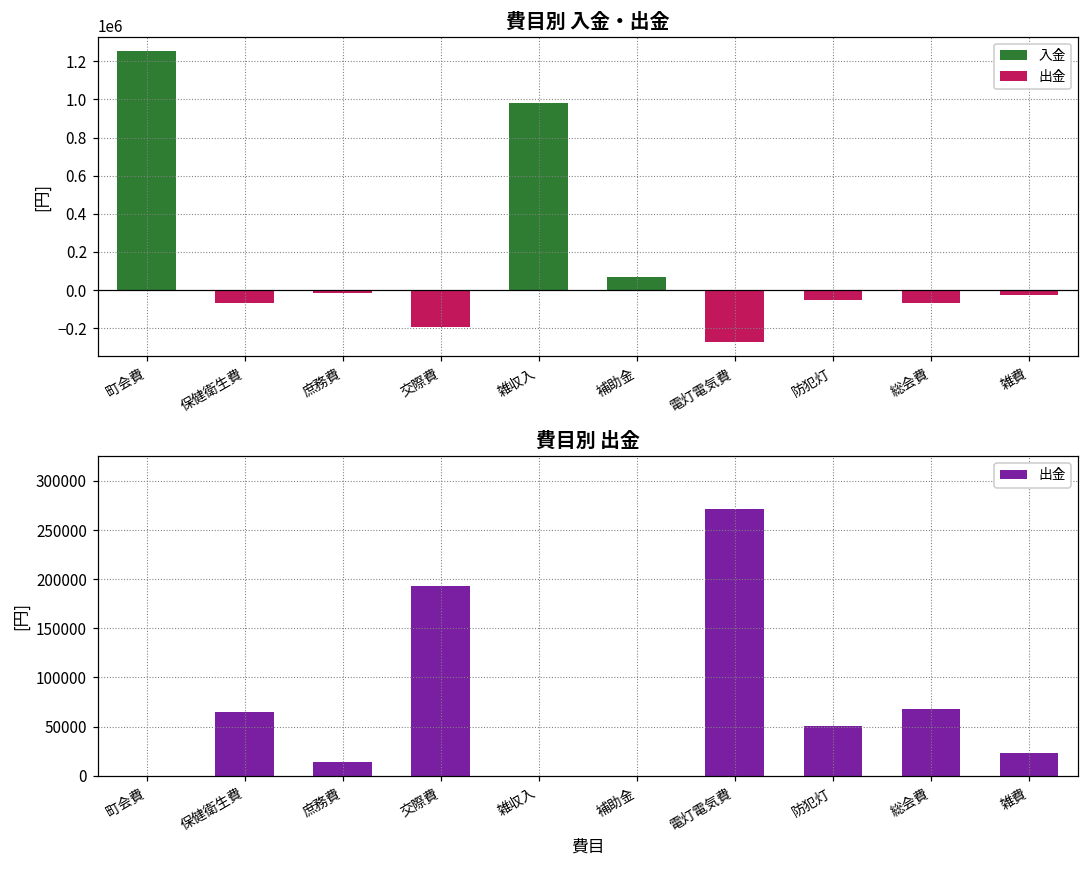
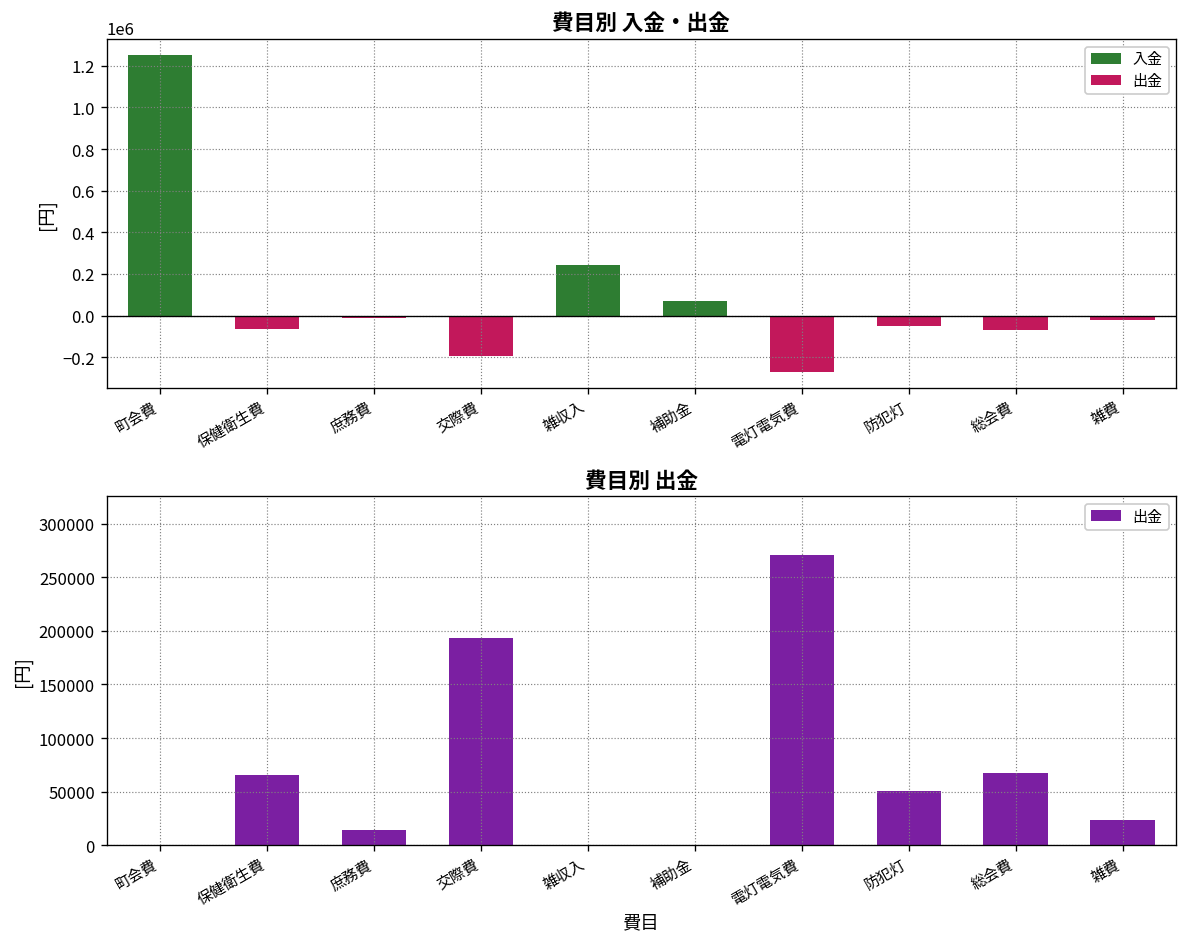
費目別 入金・出金, 入金, 雑収入: 980000 -> 240000
